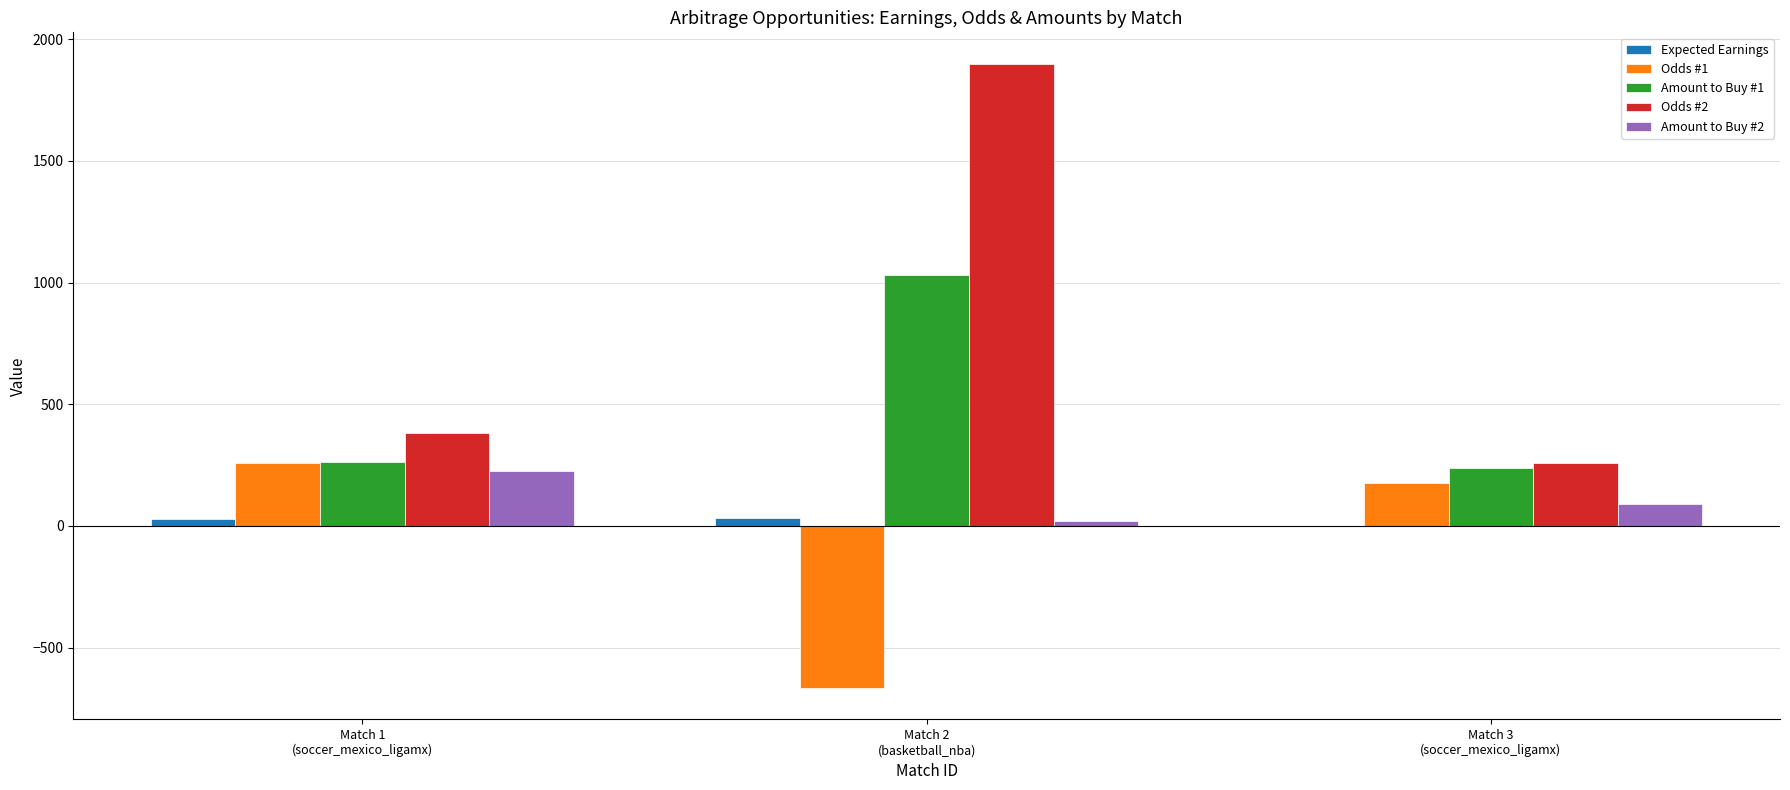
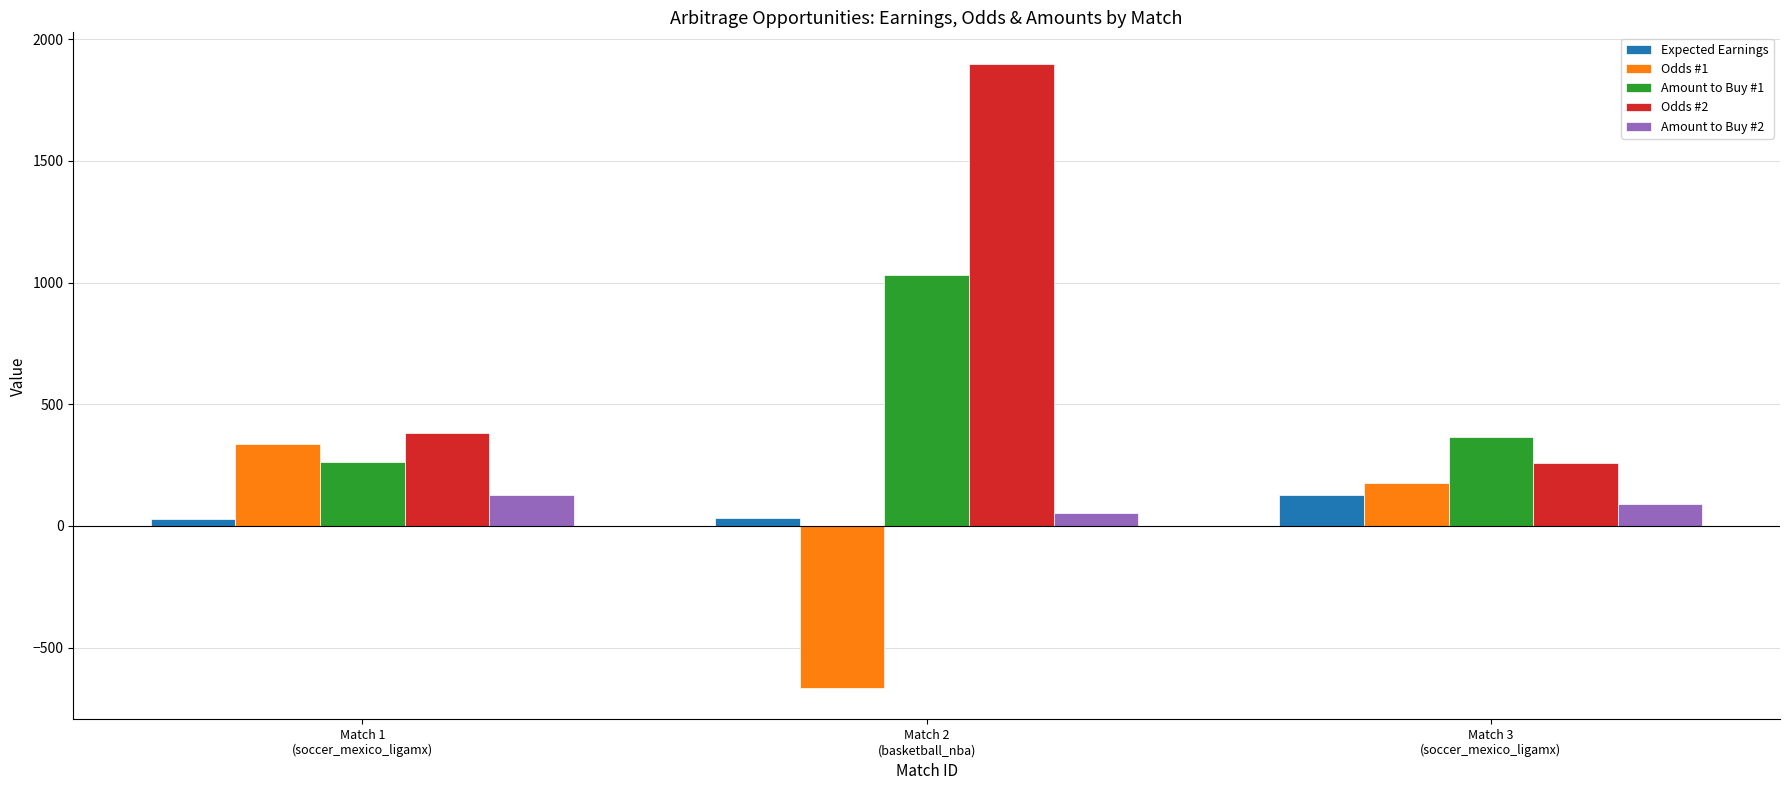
Odds #1, Match 1 (soccer_mexico_ligamx): 260 -> 340
Amount to Buy #2, Match 1 (soccer_mexico_ligamx): 220 -> 130
Amount to Buy #2, Match 2 (basketball_nba): 20 -> 50
Expected Earnings, Match 3 (soccer_mexico_ligamx): 0 -> 130
Amount to Buy #1, Match 3 (soccer_mexico_ligamx): 240 -> 360
